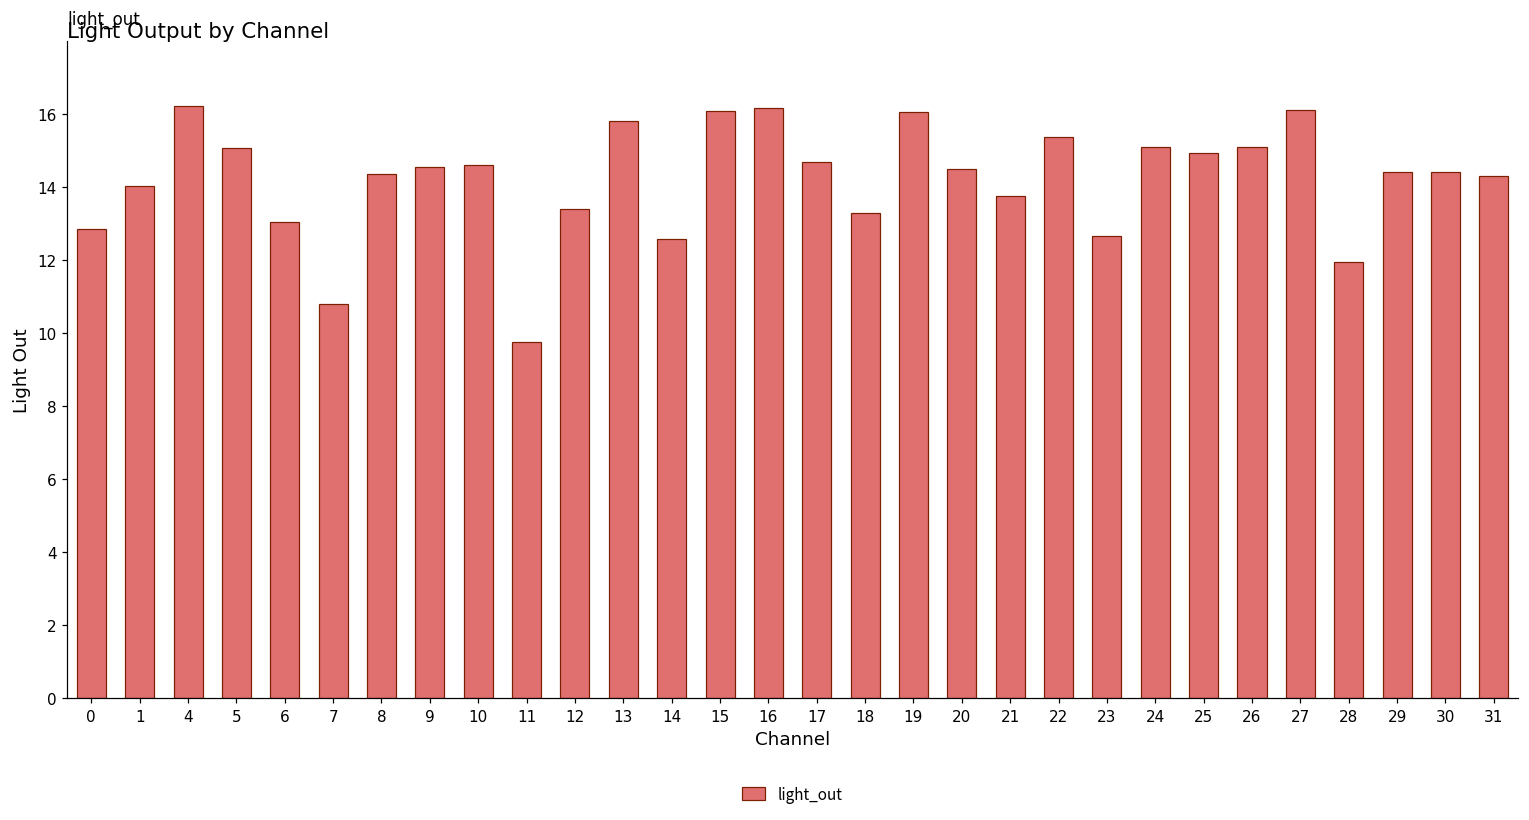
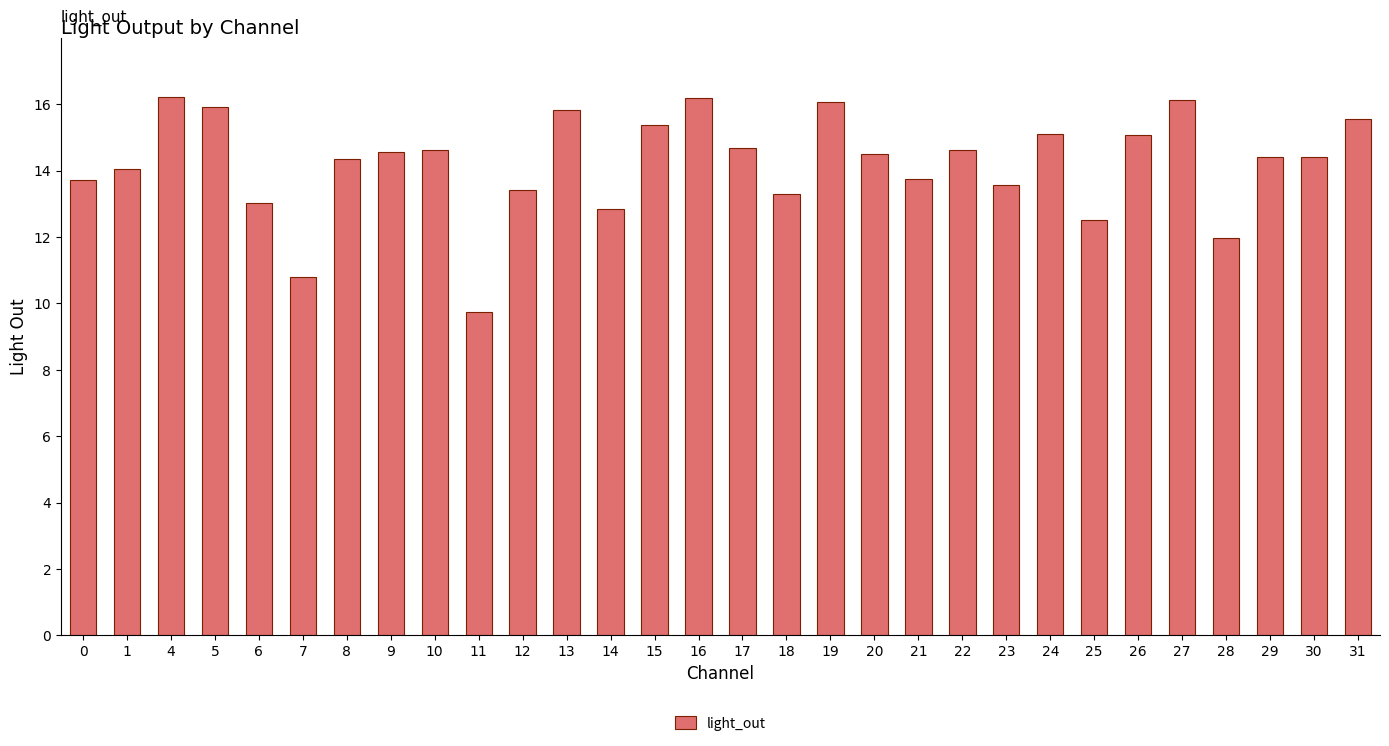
0: 12.9 -> 13.7
5: 15.1 -> 15.9
14: 12.6 -> 12.8
15: 16.1 -> 15.4
22: 15.4 -> 14.6
23: 12.7 -> 13.6
25: 14.9 -> 12.5
31: 14.3 -> 15.5
